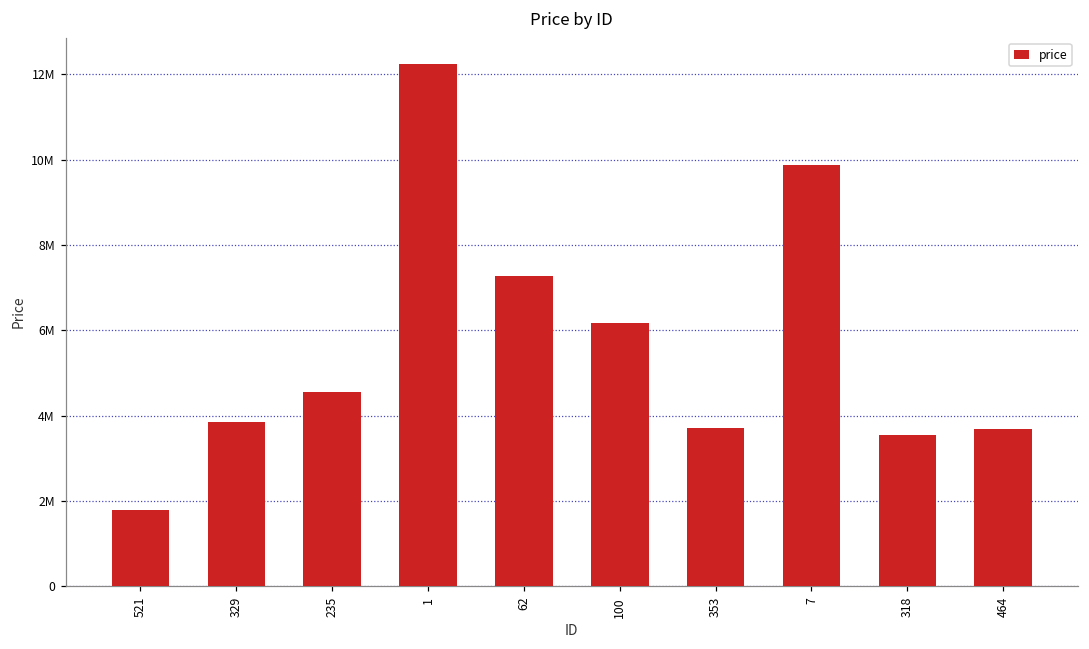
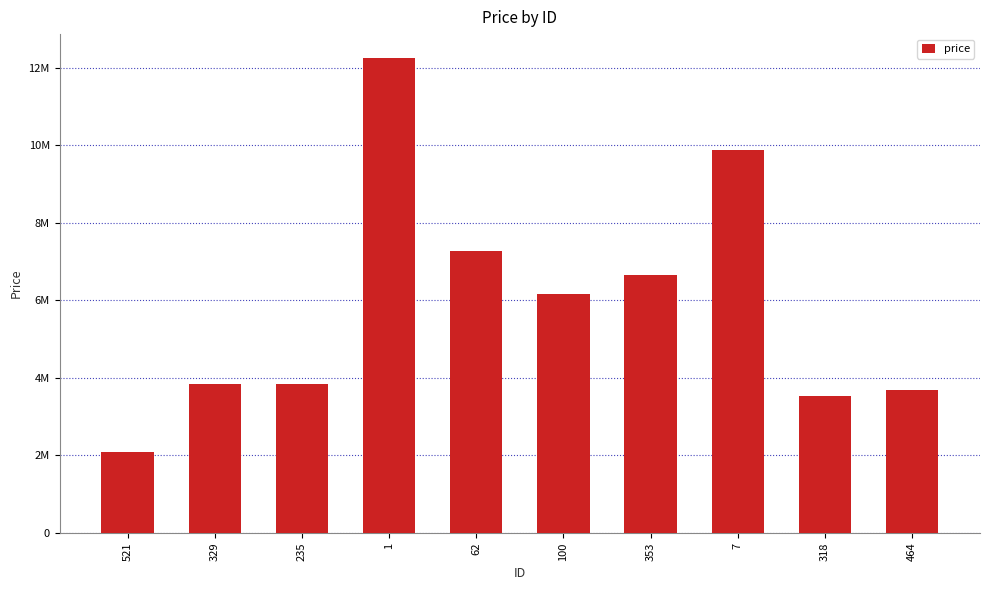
521: 1800000 -> 2100000
235: 4600000 -> 3800000
353: 3700000 -> 6700000
